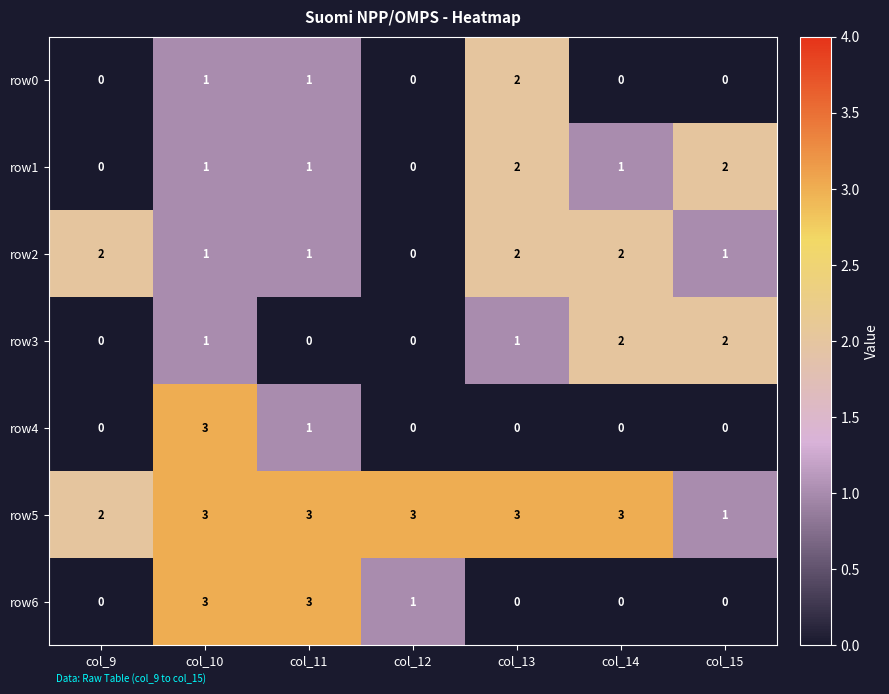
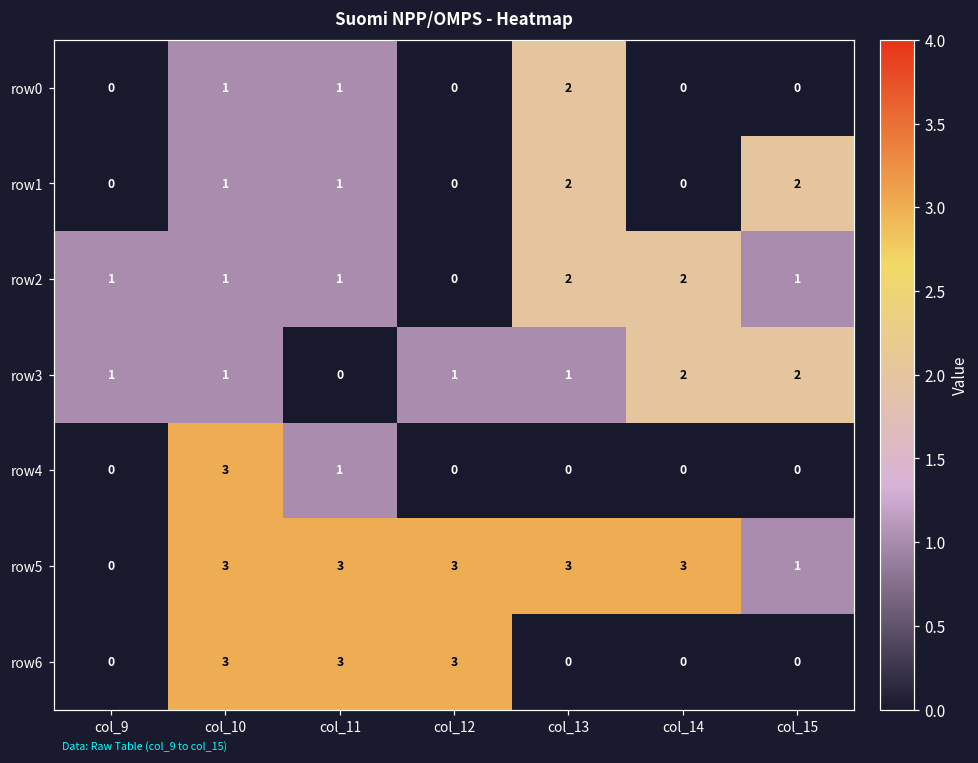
row1, col_14: 1 -> 0
row2, col_9: 2 -> 1
row3, col_9: 0 -> 1
row3, col_12: 0 -> 1
row5, col_9: 2 -> 0
row6, col_12: 1 -> 3
